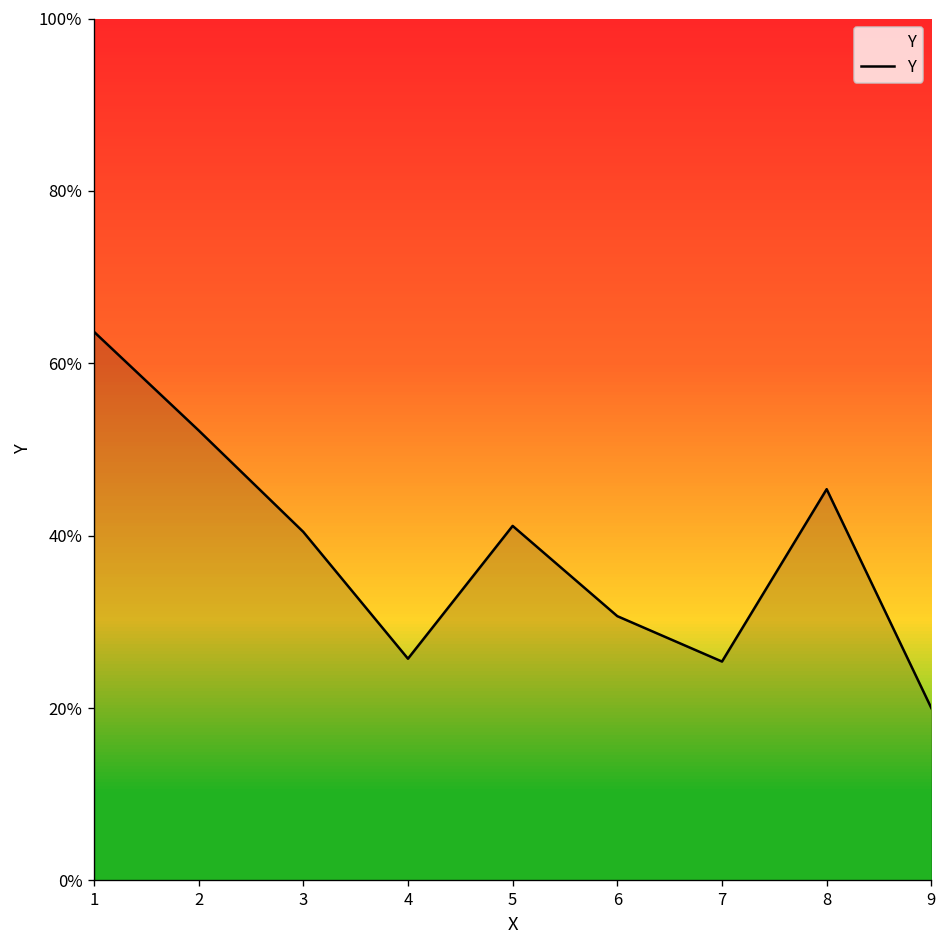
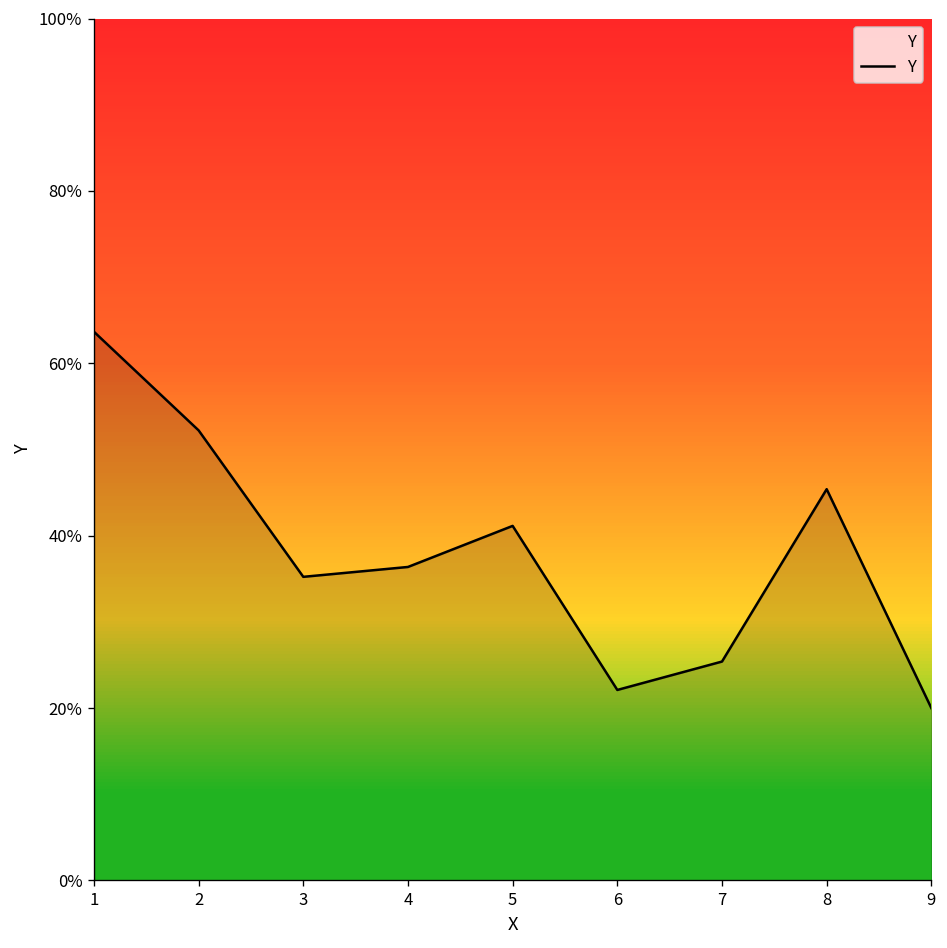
3: 40% -> 35%
4: 26% -> 36%
6: 31% -> 22%
